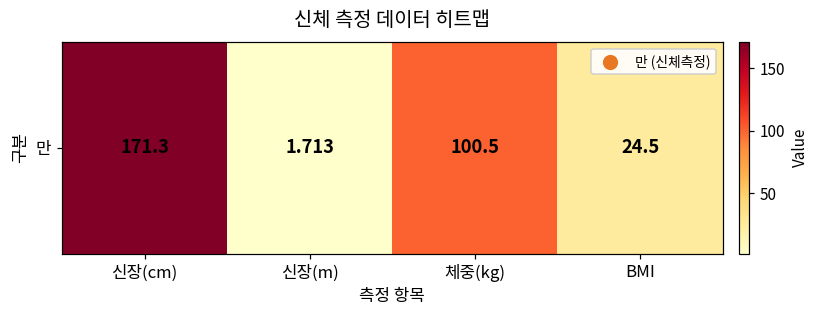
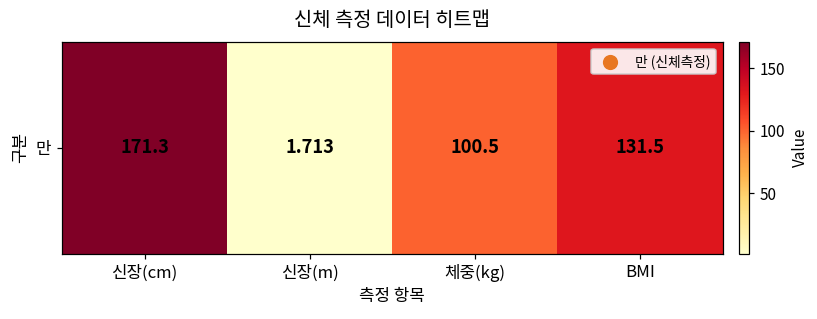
만, BMI: 24.5 -> 131.5
